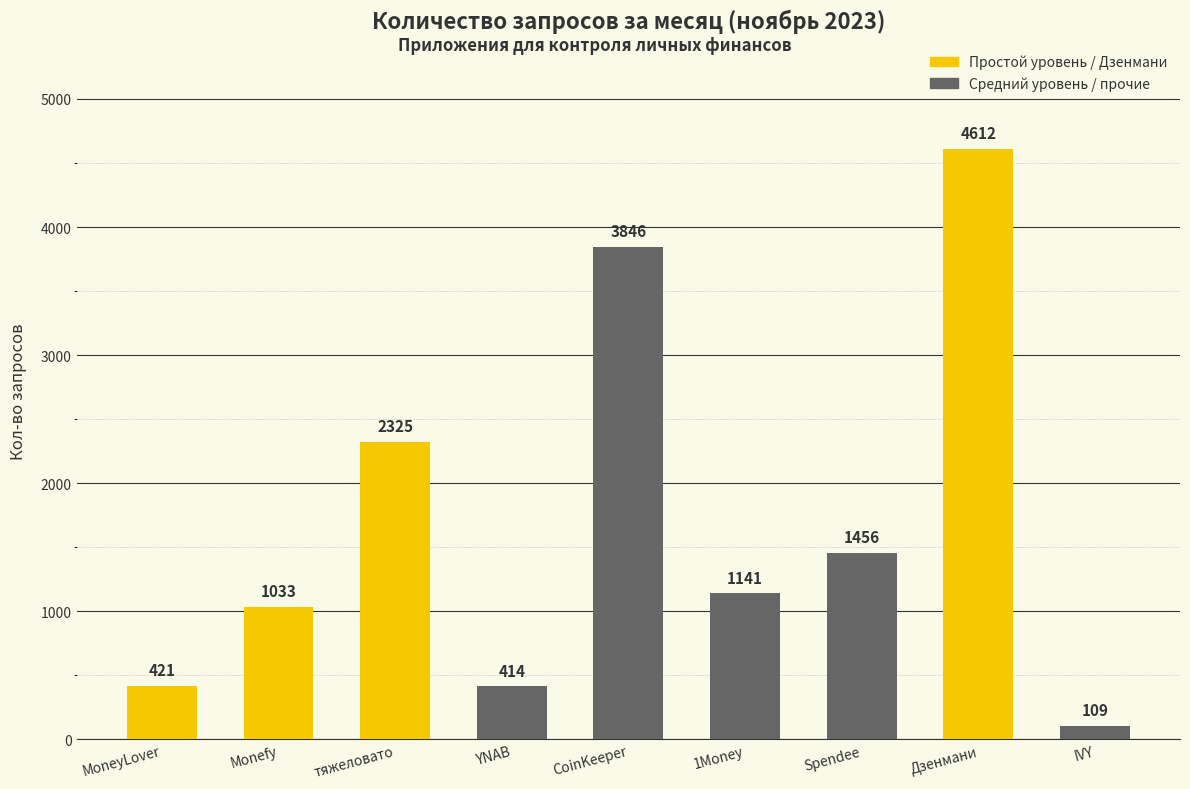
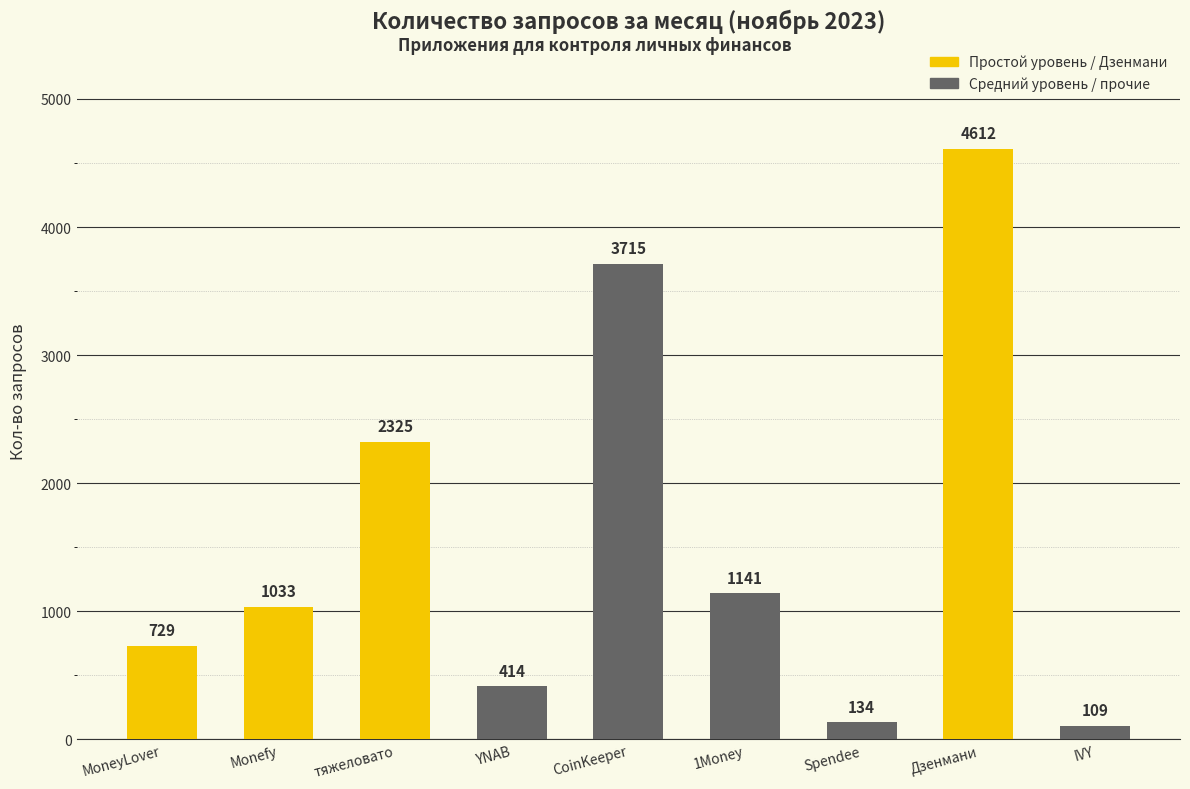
MoneyLover: 421 -> 729
CoinKeeper: 3846 -> 3715
Spendee: 1456 -> 134
